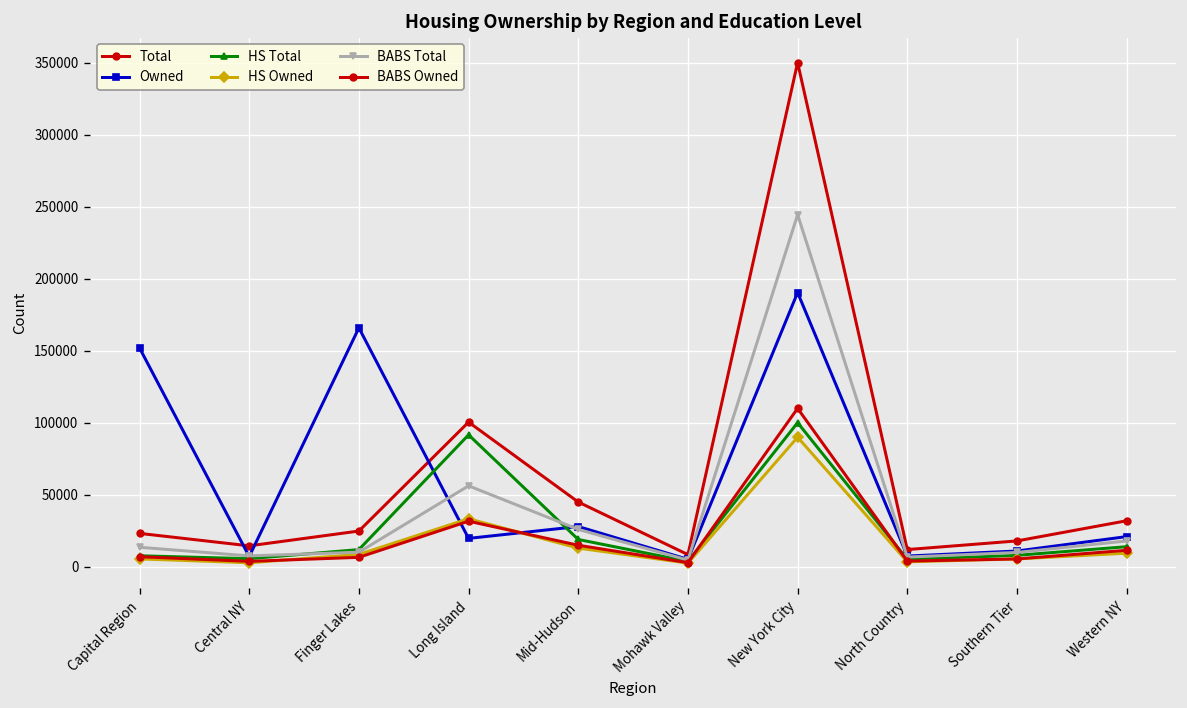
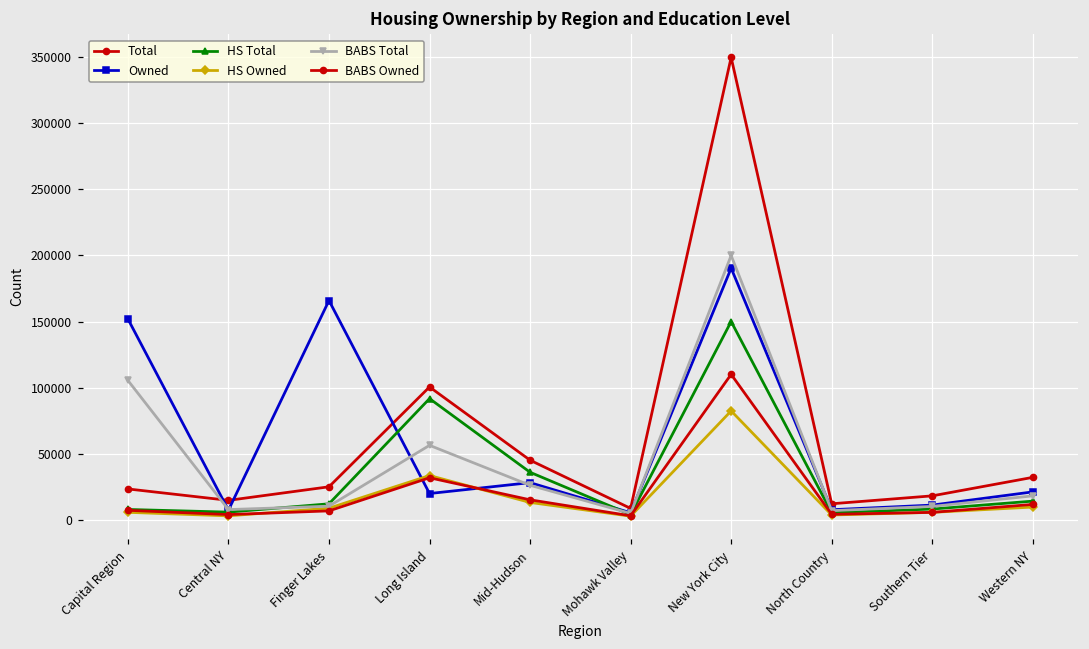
BABS Total, Capital Region: 14000 -> 105000
HS Total, Mid-Hudson: 19000 -> 36000
HS Total, New York City: 100000 -> 150000
HS Owned, New York City: 90000 -> 82000
BABS Total, New York City: 244000 -> 200000
